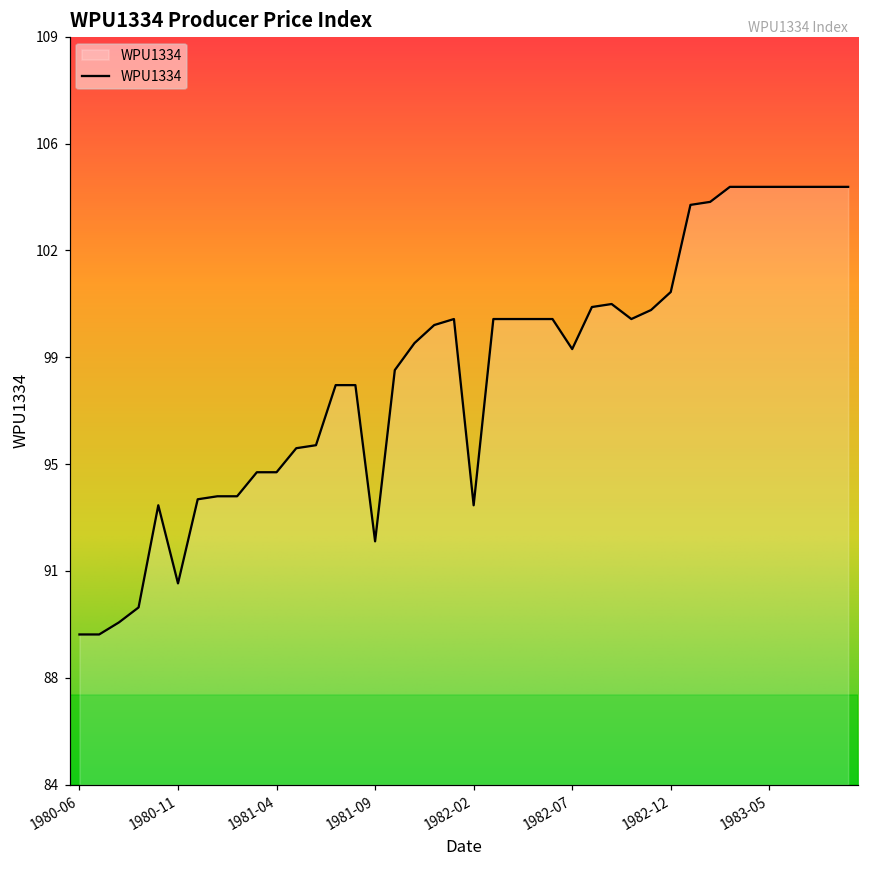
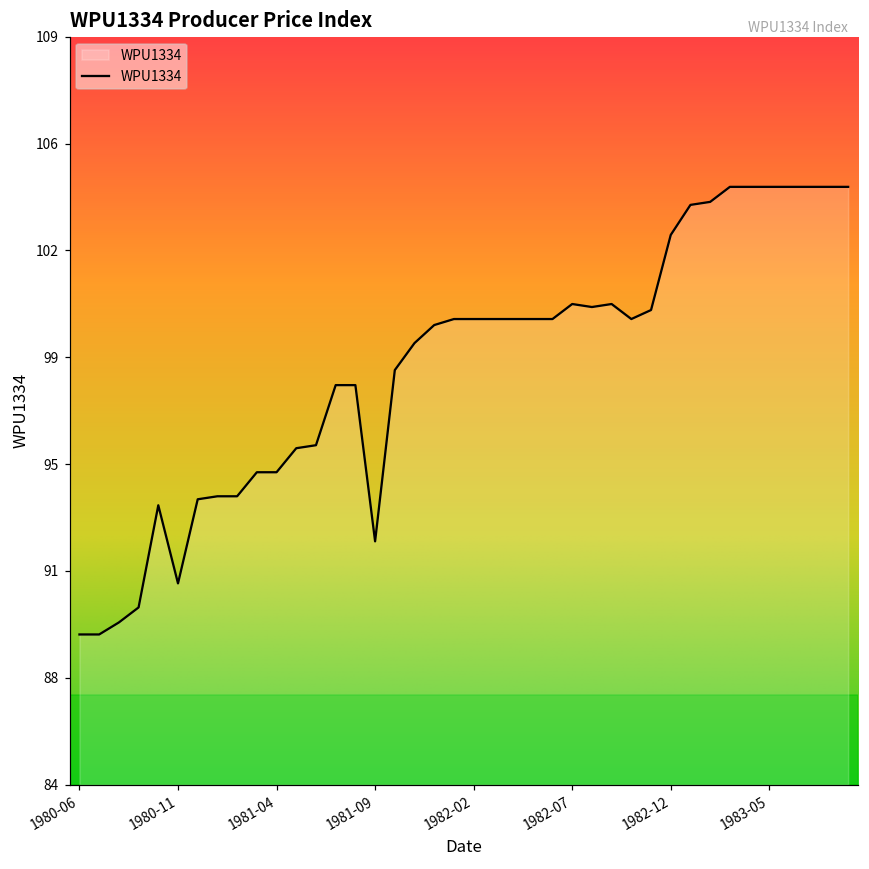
1982-02: 93.6 -> 99.8
1982-07: 98.8 -> 100.3
1982-12: 100.7 -> 102.6
